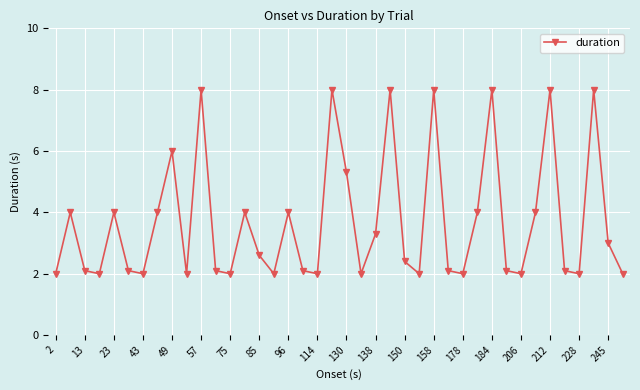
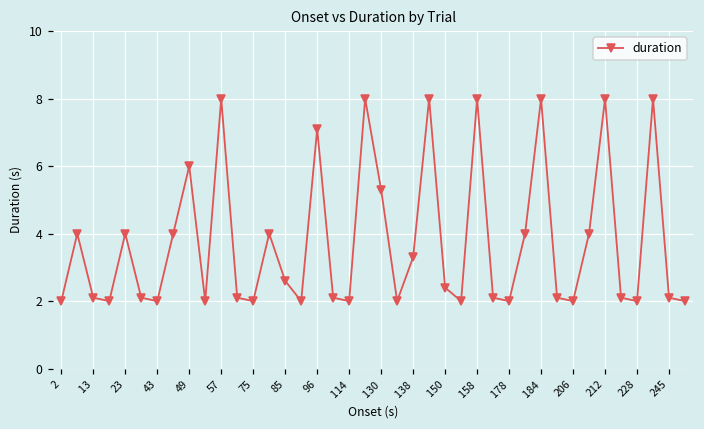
96: 4.0 -> 7.1
245: 3.0 -> 2.1
